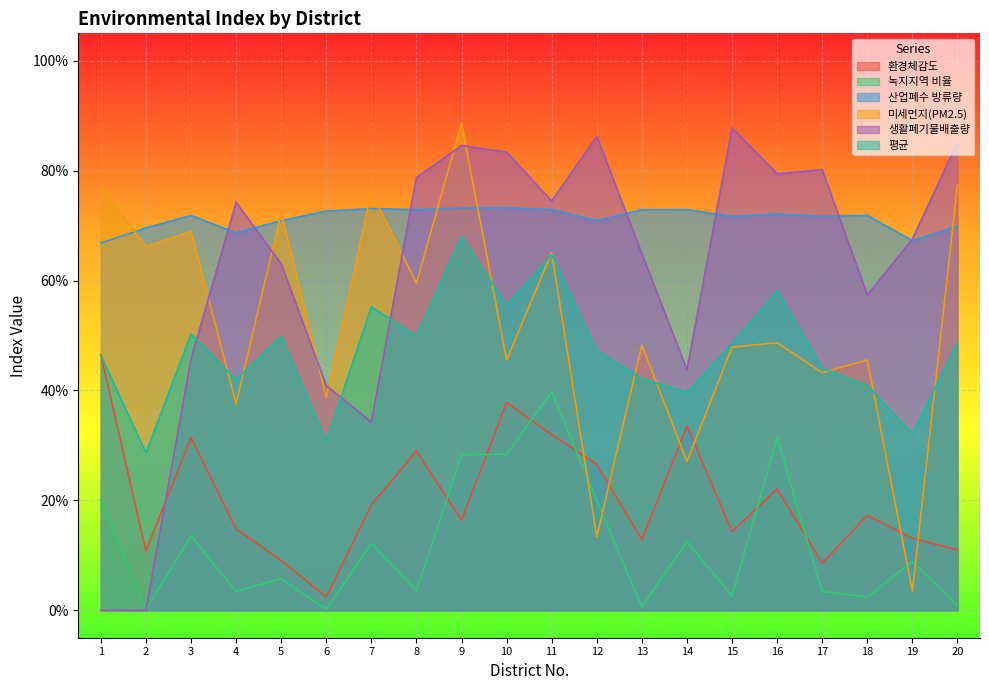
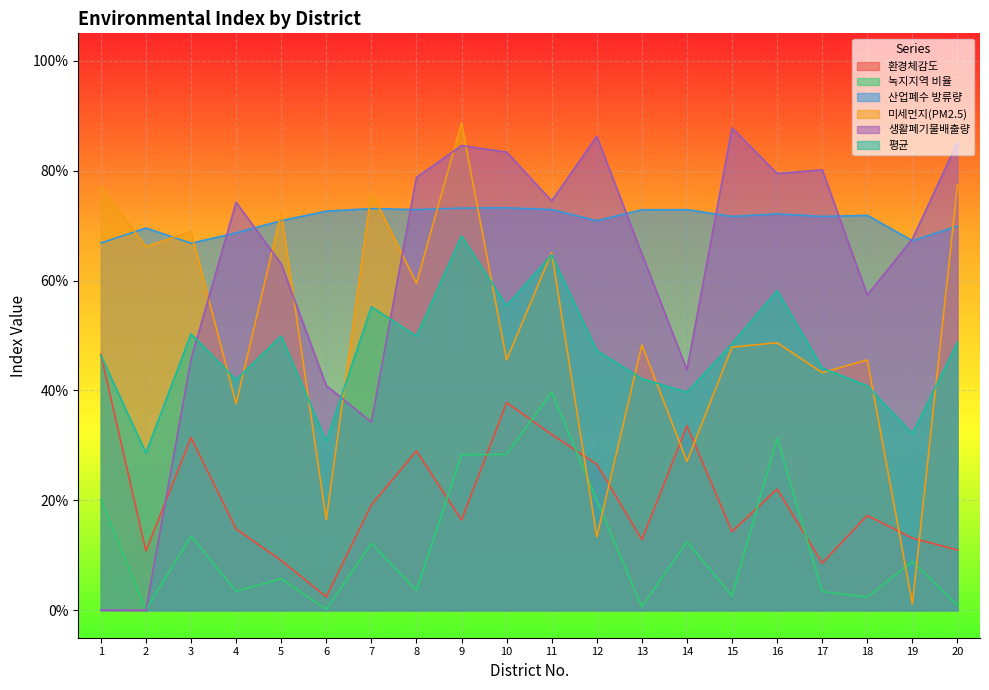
산업폐수 방류량, 3: 72% -> 67%
미세먼지(PM2.5), 6: 39% -> 16%
미세먼지(PM2.5), 19: 3% -> 1%
